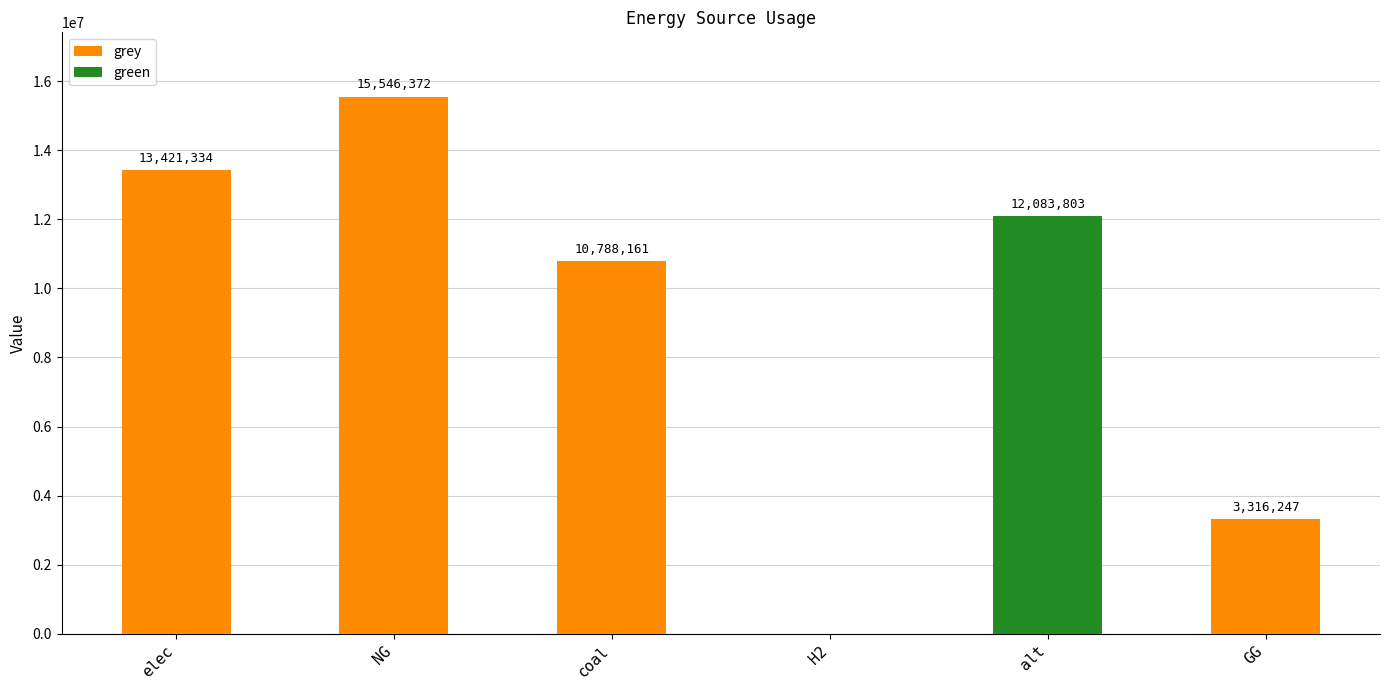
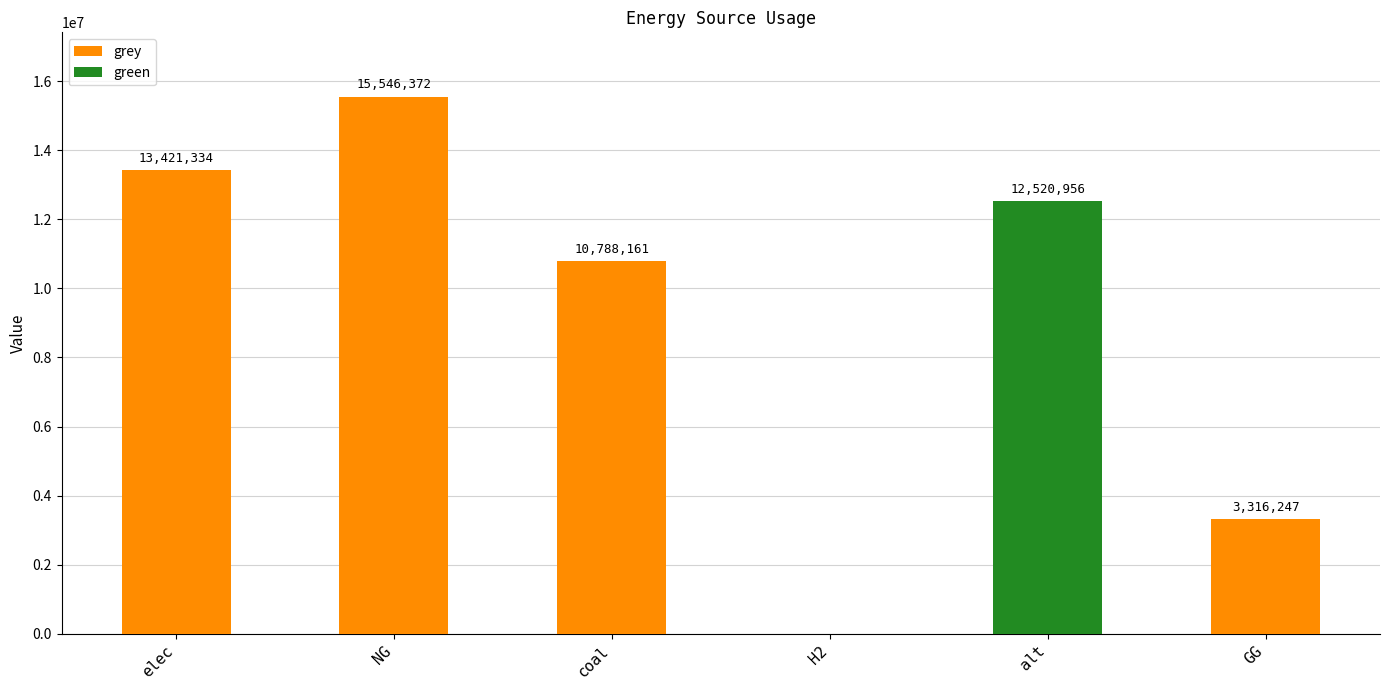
green, alt: 12,083,803 -> 12,520,956
